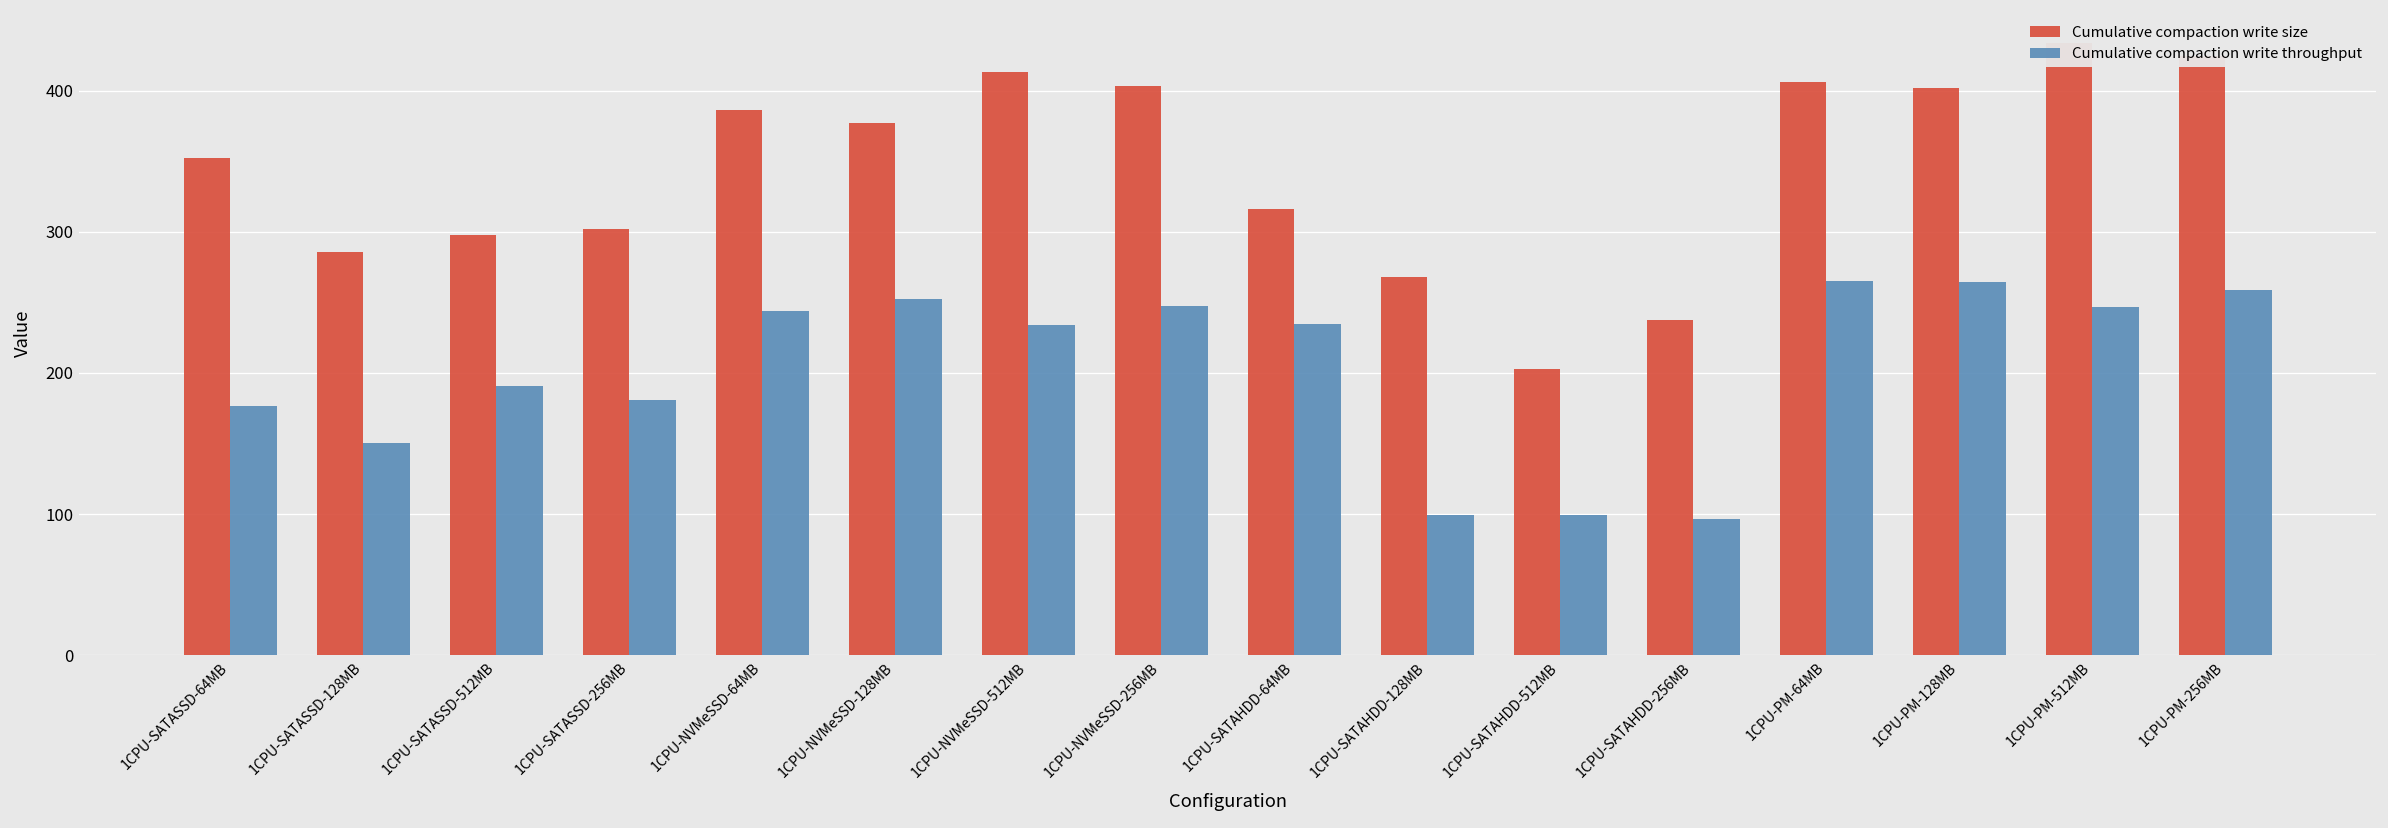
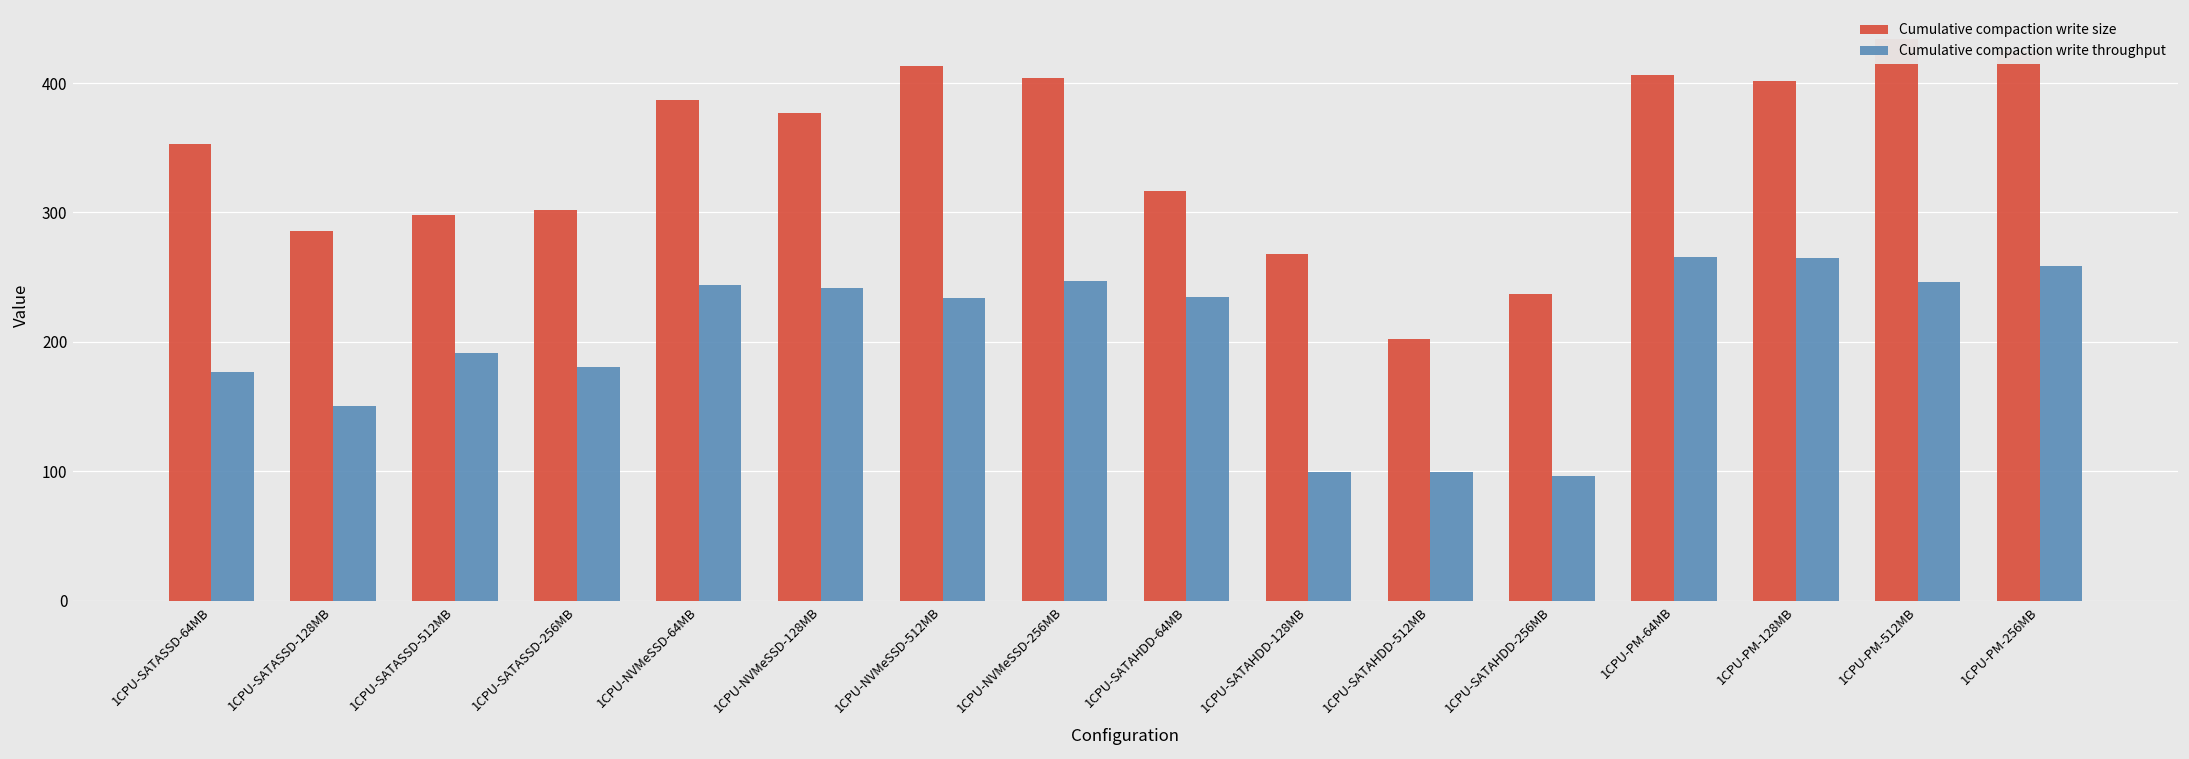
Cumulative compaction write throughput, 1CPU-NVMeSSD-128MB: 252 -> 242
